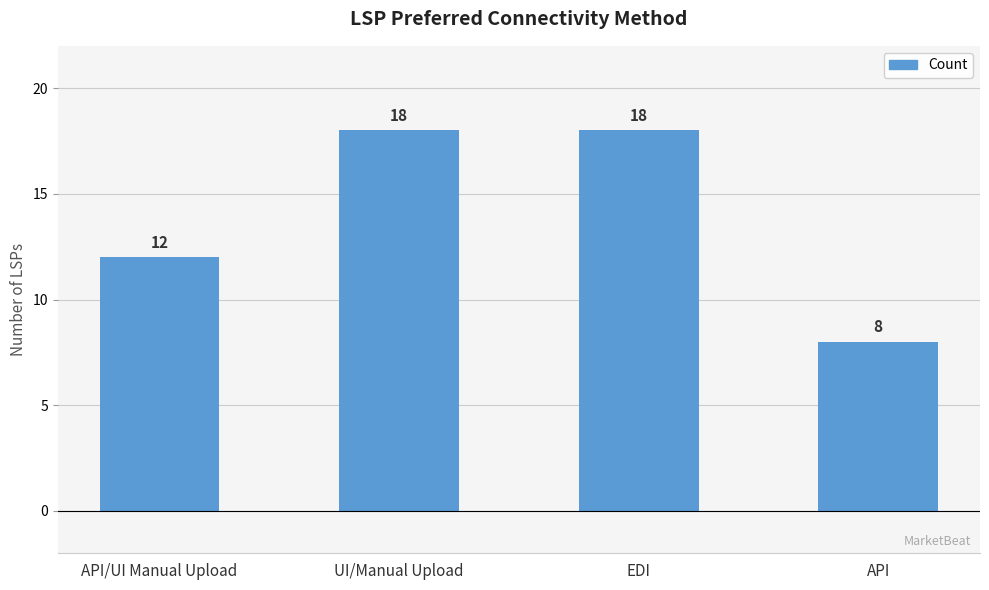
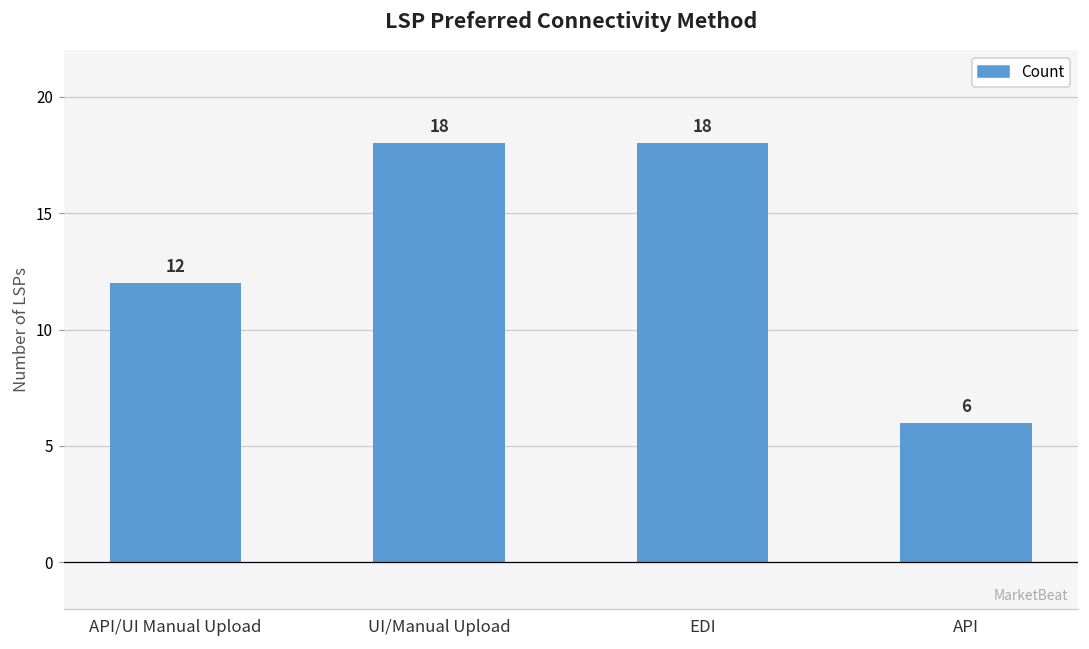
API: 8 -> 6
